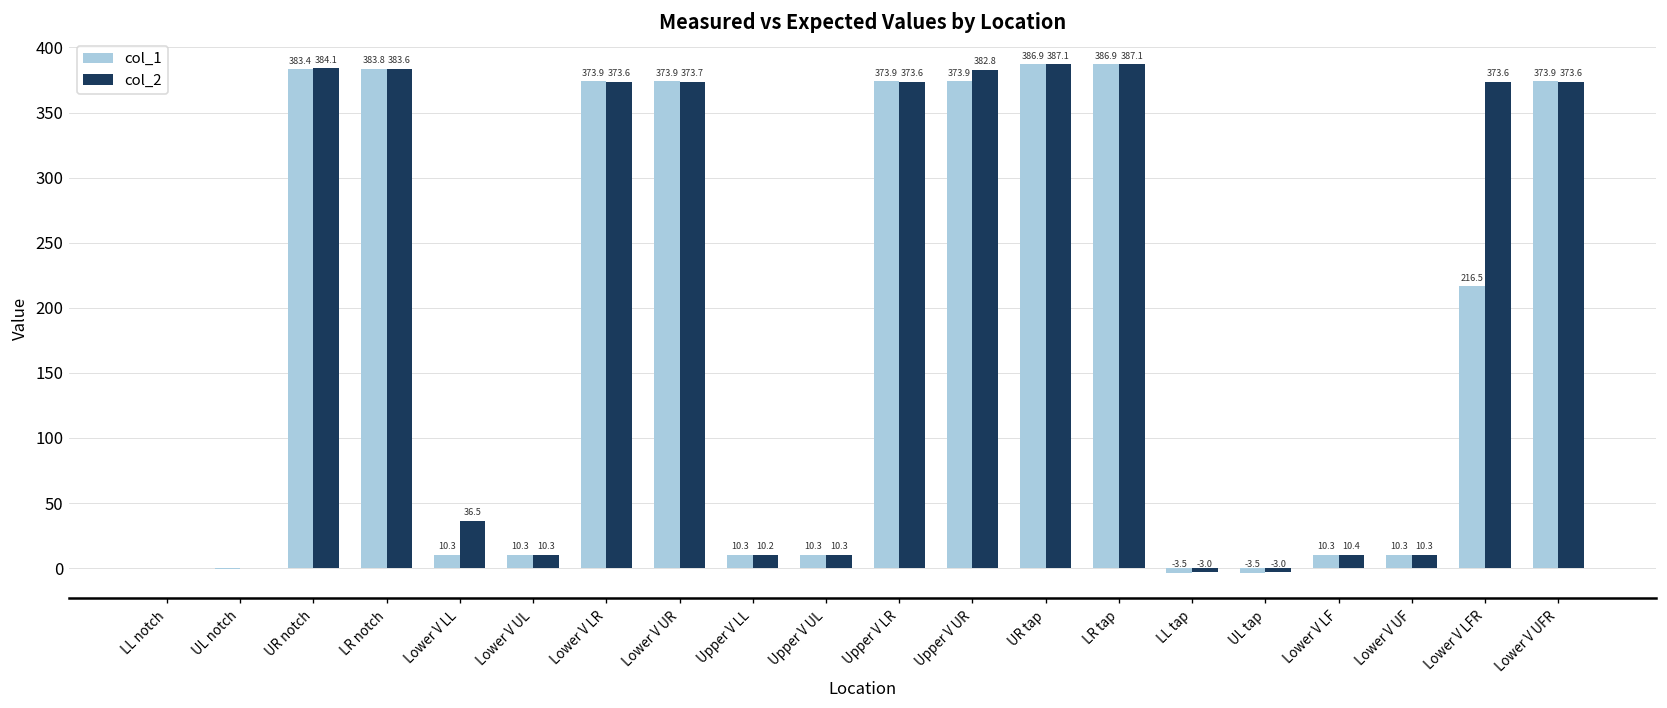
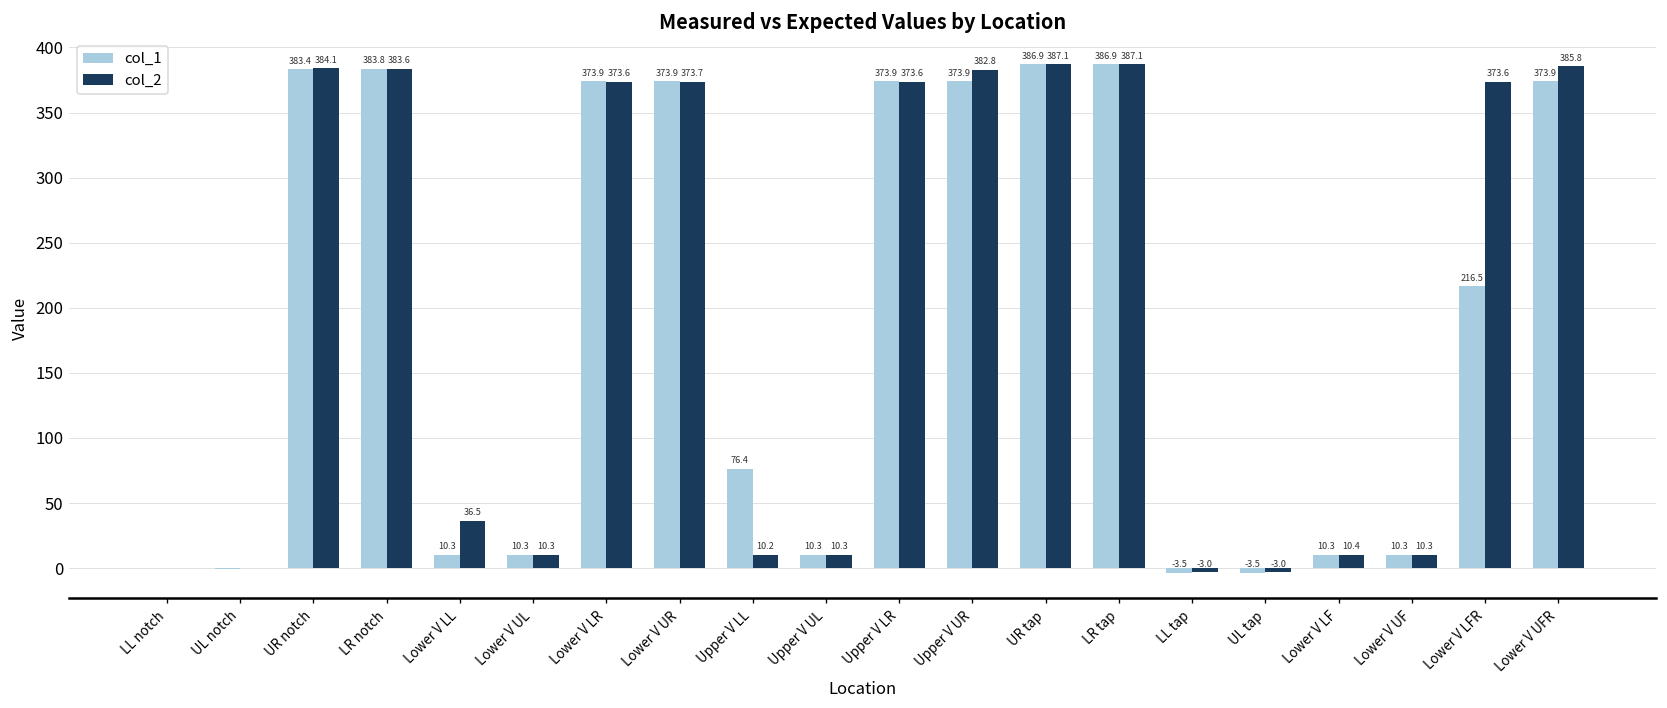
col_1, Upper V LL: 10.3 -> 76.4
col_2, Lower V UFR: 373.6 -> 385.8
